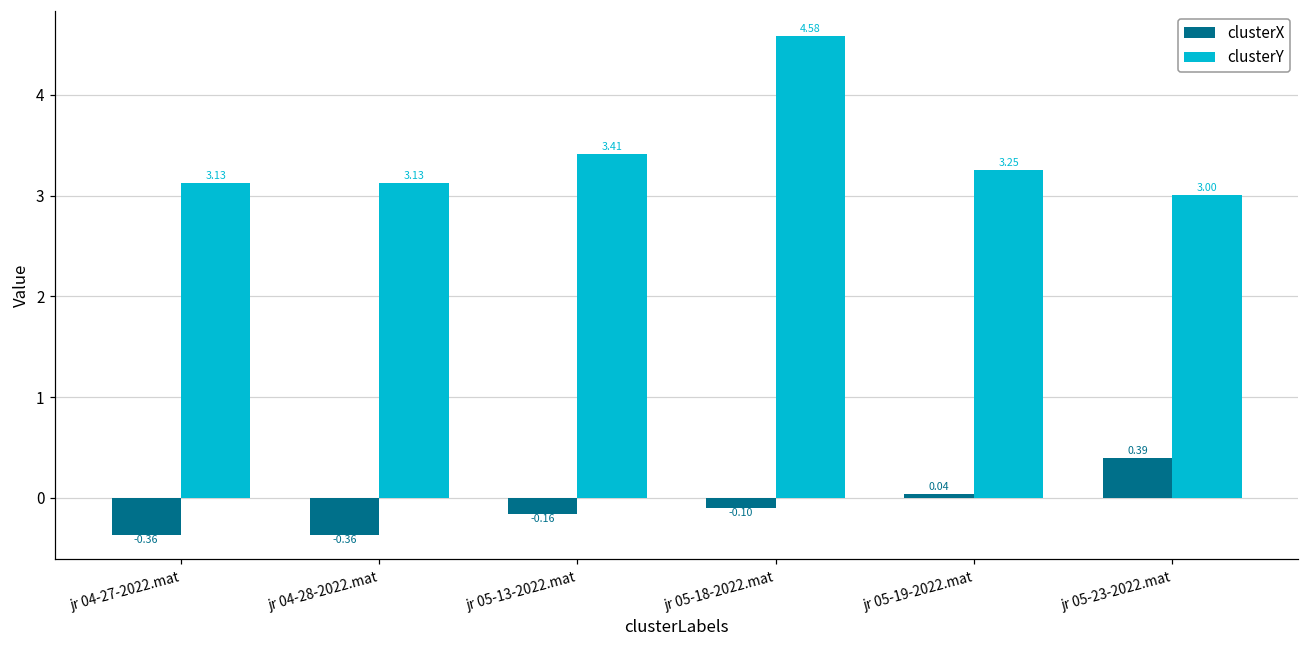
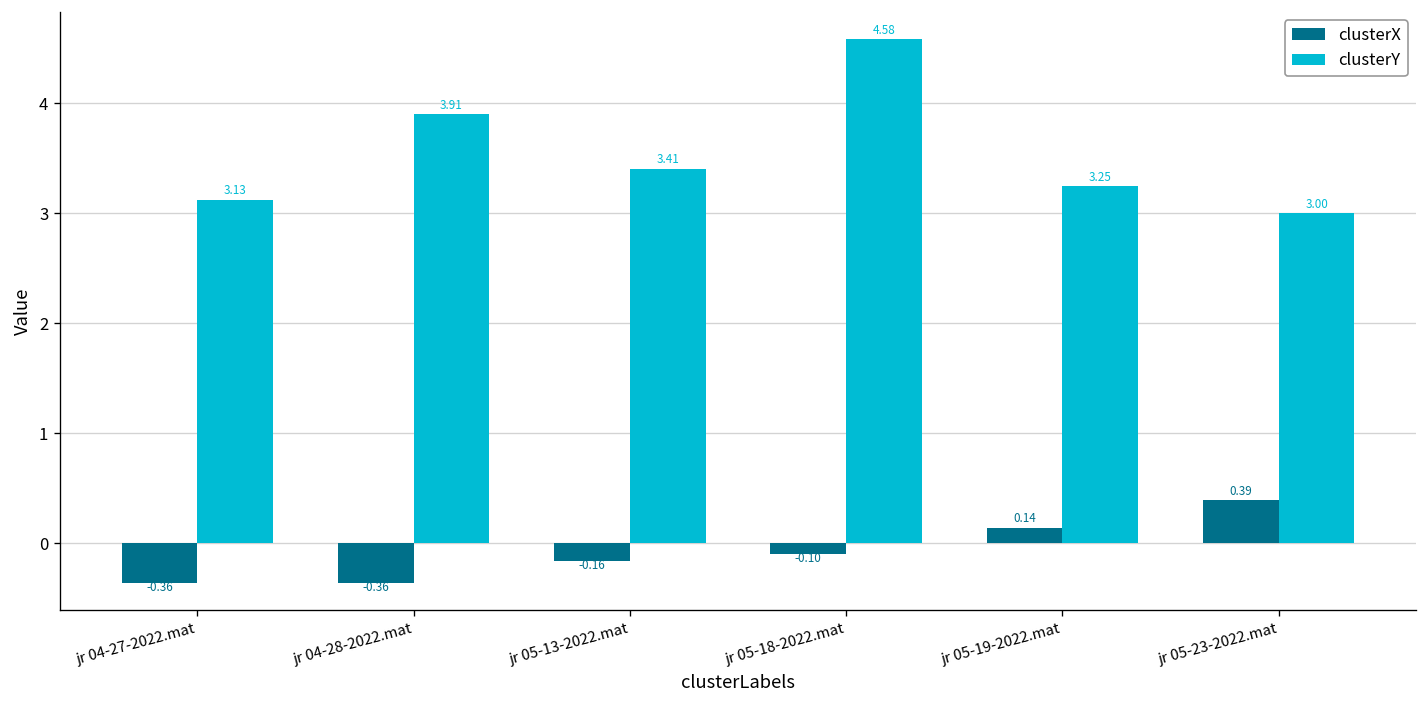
clusterY, jr 04-28-2022.mat: 3.13 -> 3.91
clusterX, jr 05-19-2022.mat: 0.04 -> 0.14
